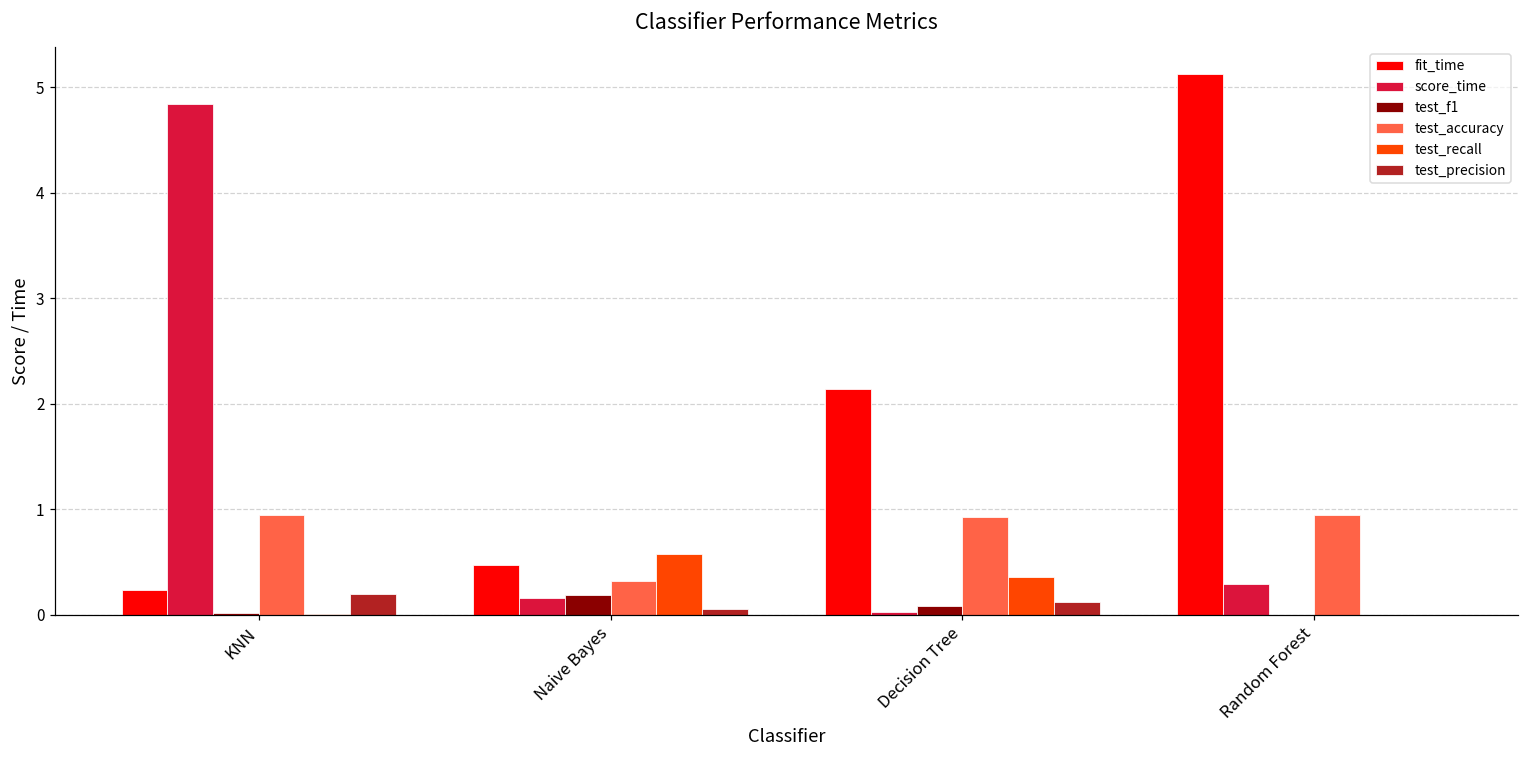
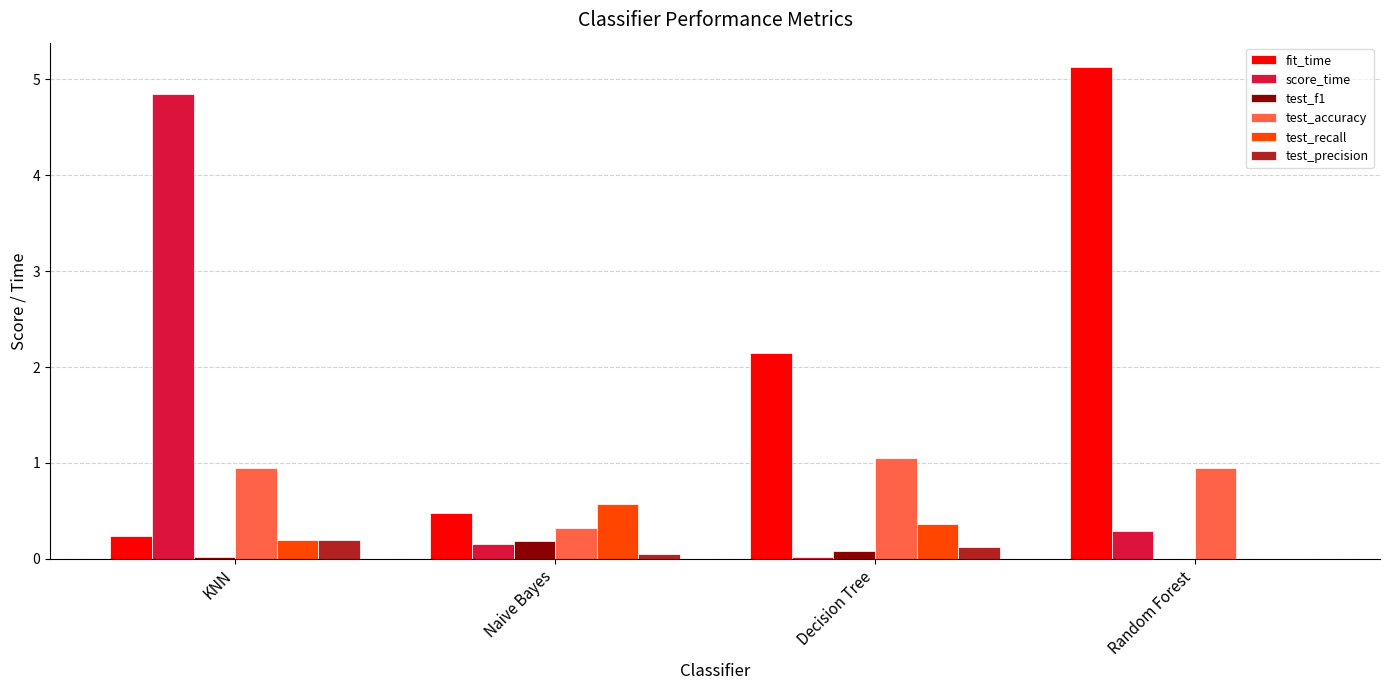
test_recall, KNN: 0.0 -> 0.2
test_accuracy, Decision Tree: 0.9 -> 1.1
